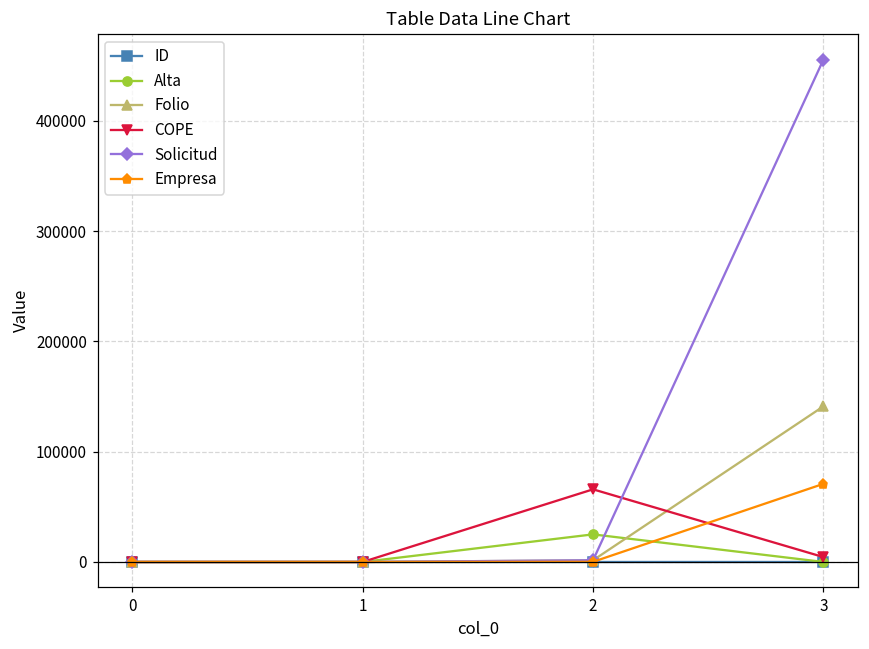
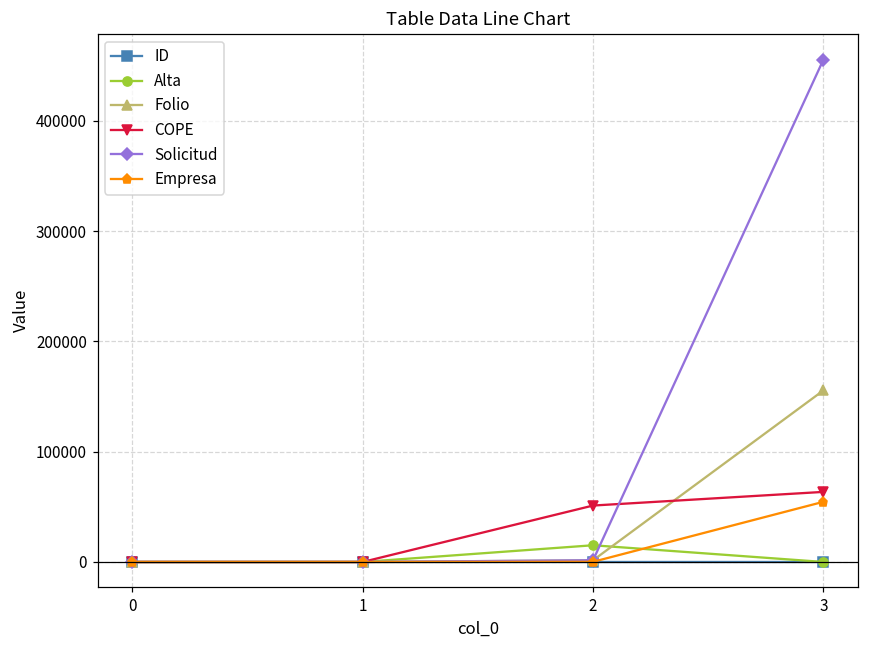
Alta, 2: 25000 -> 15000
COPE, 2: 66000 -> 51000
Folio, 3: 141000 -> 156000
COPE, 3: 4000 -> 64000
Empresa, 3: 71000 -> 55000
